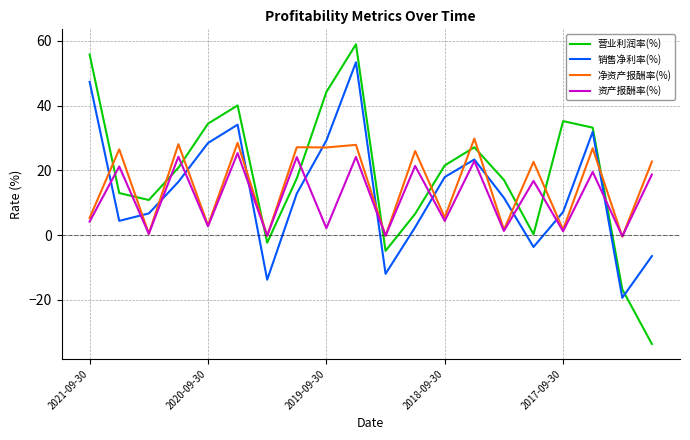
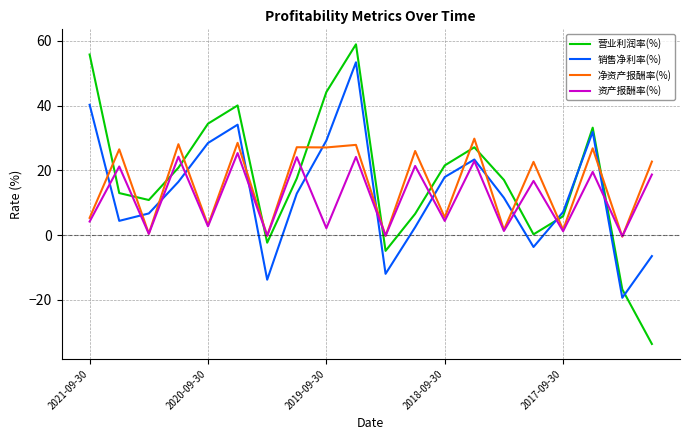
销售净利率(%), 2021-09-30: 47 -> 40
营业利润率(%), 2017-09-30: 35 -> 6
